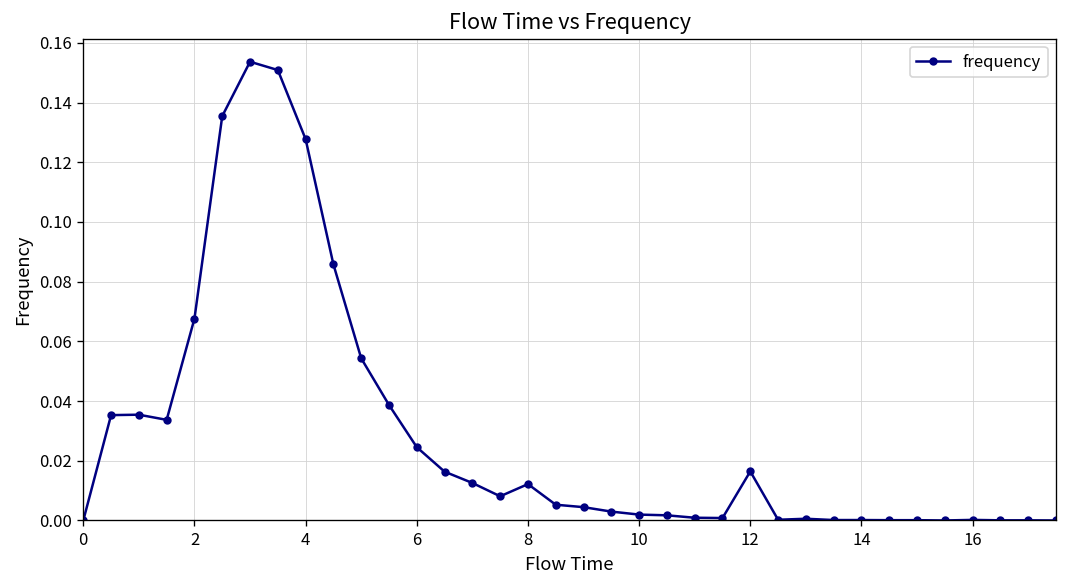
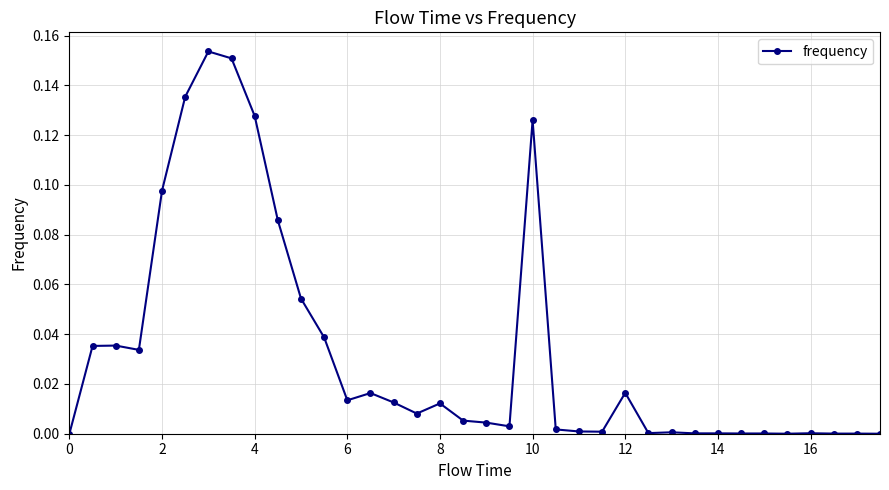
2: 0.068 -> 0.098
6: 0.025 -> 0.013
10: 0.002 -> 0.126
